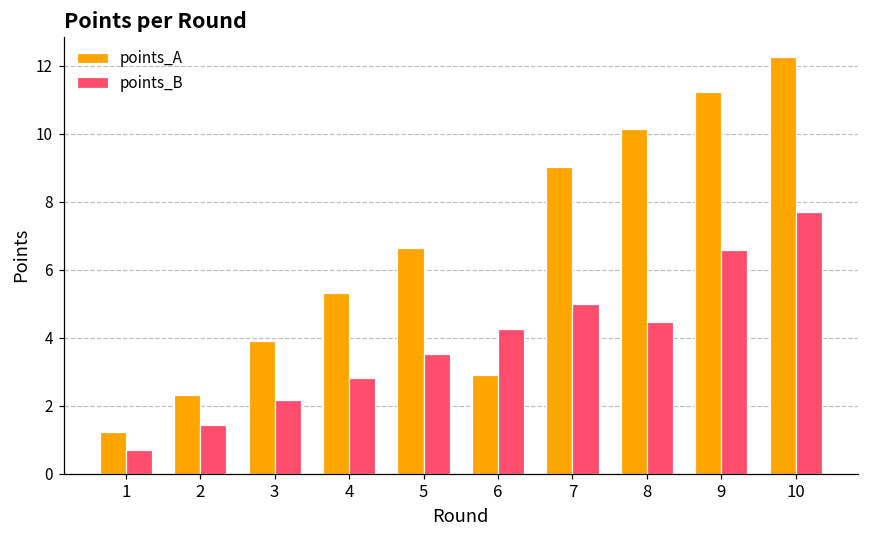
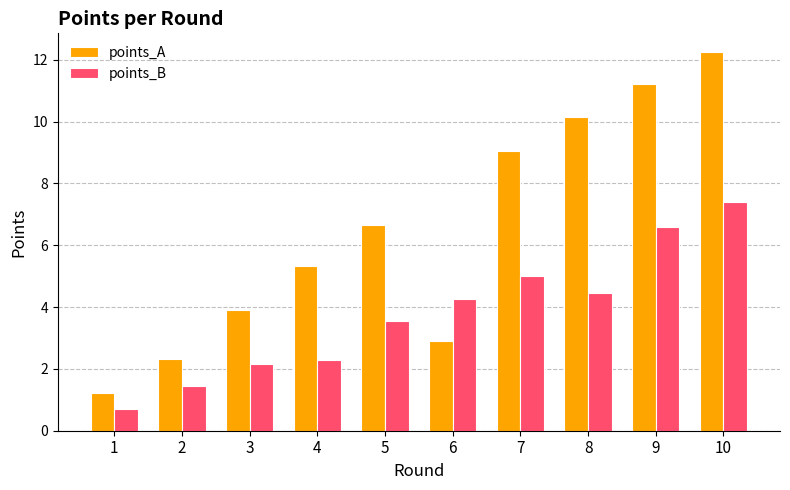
points_B, 4: 2.8 -> 2.3
points_B, 10: 7.7 -> 7.4
